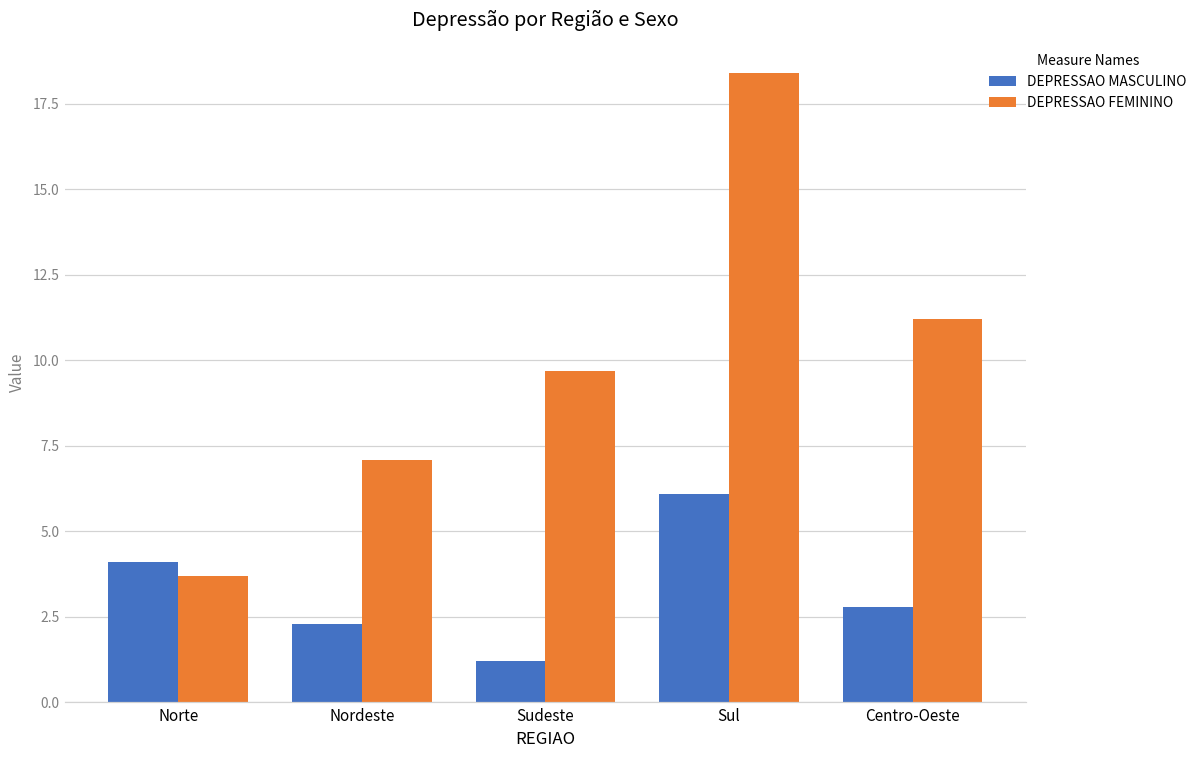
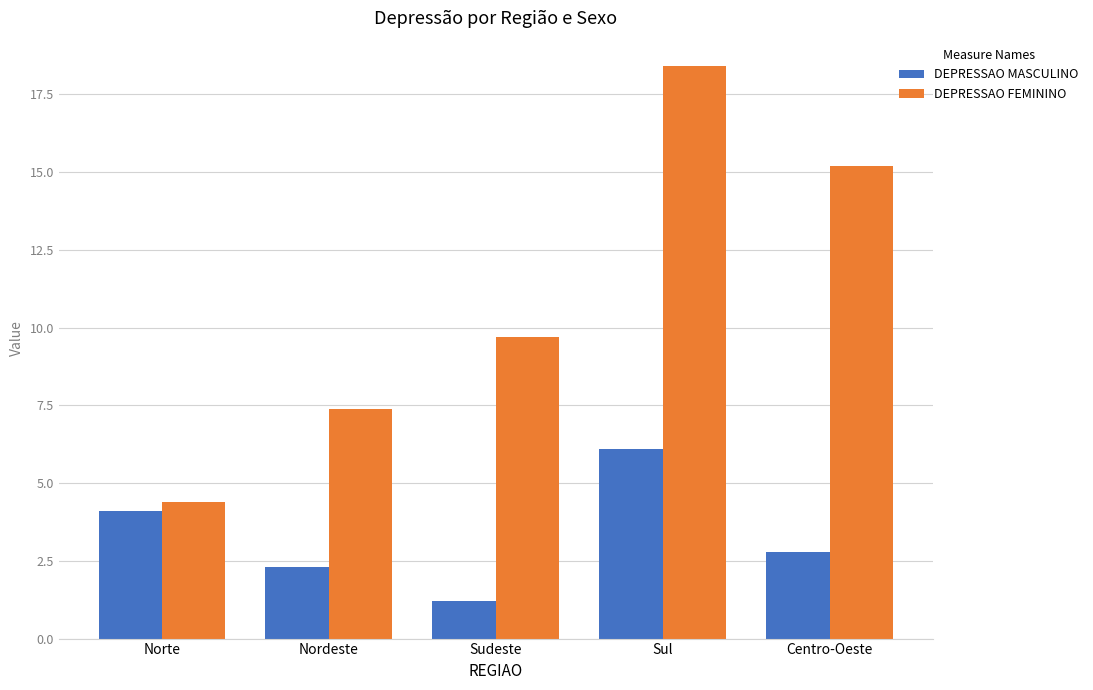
DEPRESSAO FEMININO, Norte: 3.7 -> 4.4
DEPRESSAO FEMININO, Nordeste: 7.1 -> 7.4
DEPRESSAO FEMININO, Centro-Oeste: 11.2 -> 15.2
